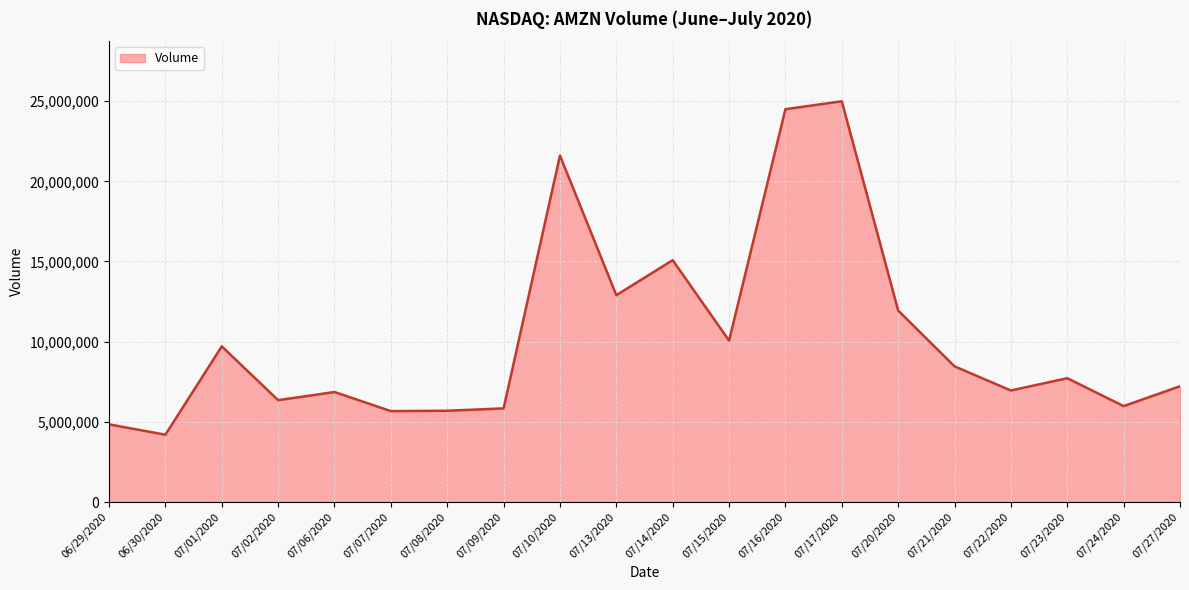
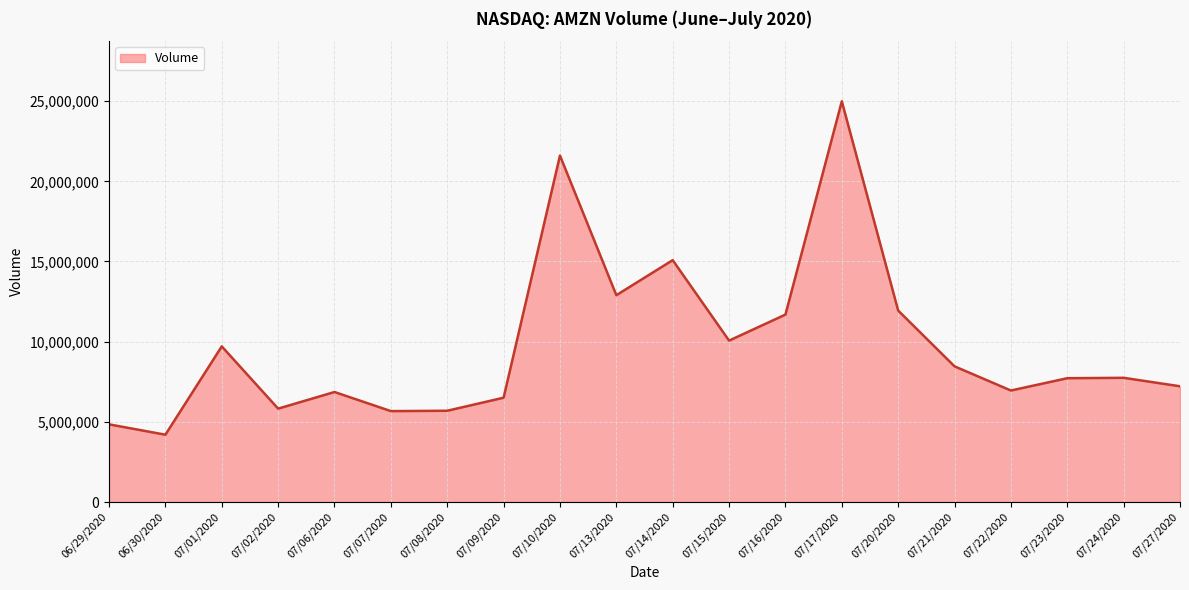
07/02/2020: 6,400,000 -> 5,800,000
07/09/2020: 5,800,000 -> 6,500,000
07/16/2020: 24,500,000 -> 11,700,000
07/24/2020: 6,000,000 -> 7,700,000
